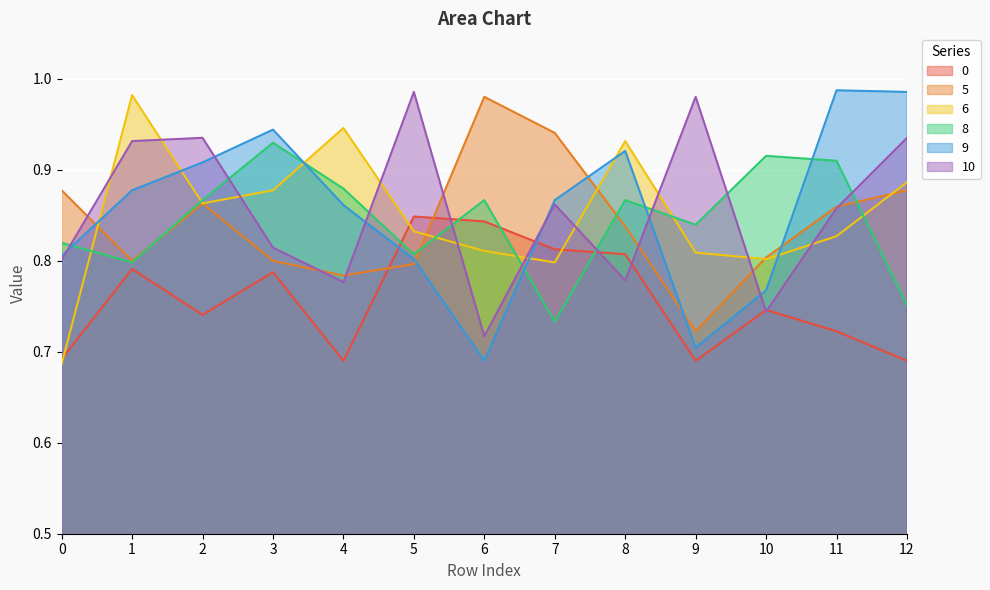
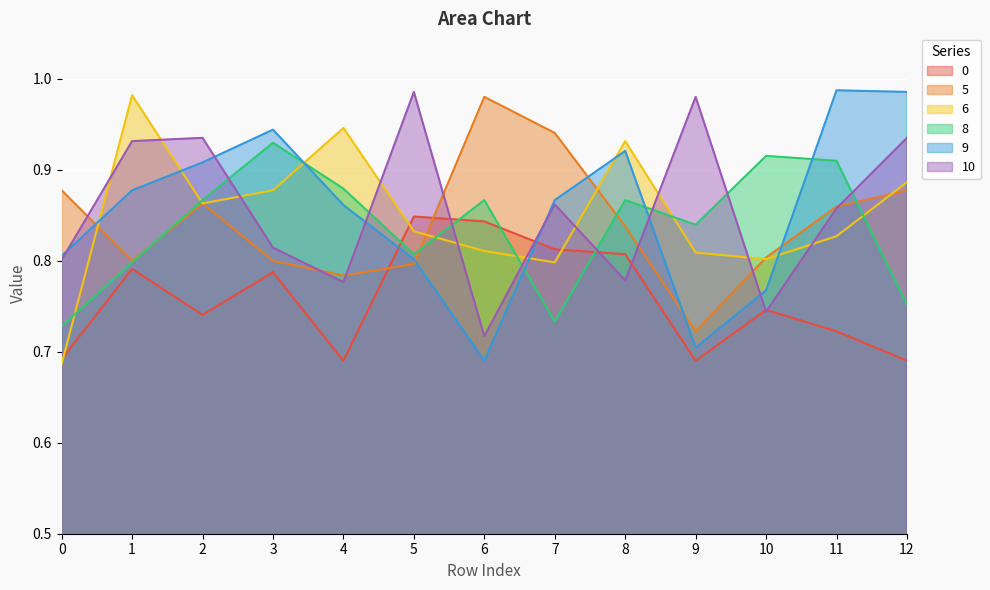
8, 0: 0.82 -> 0.73
